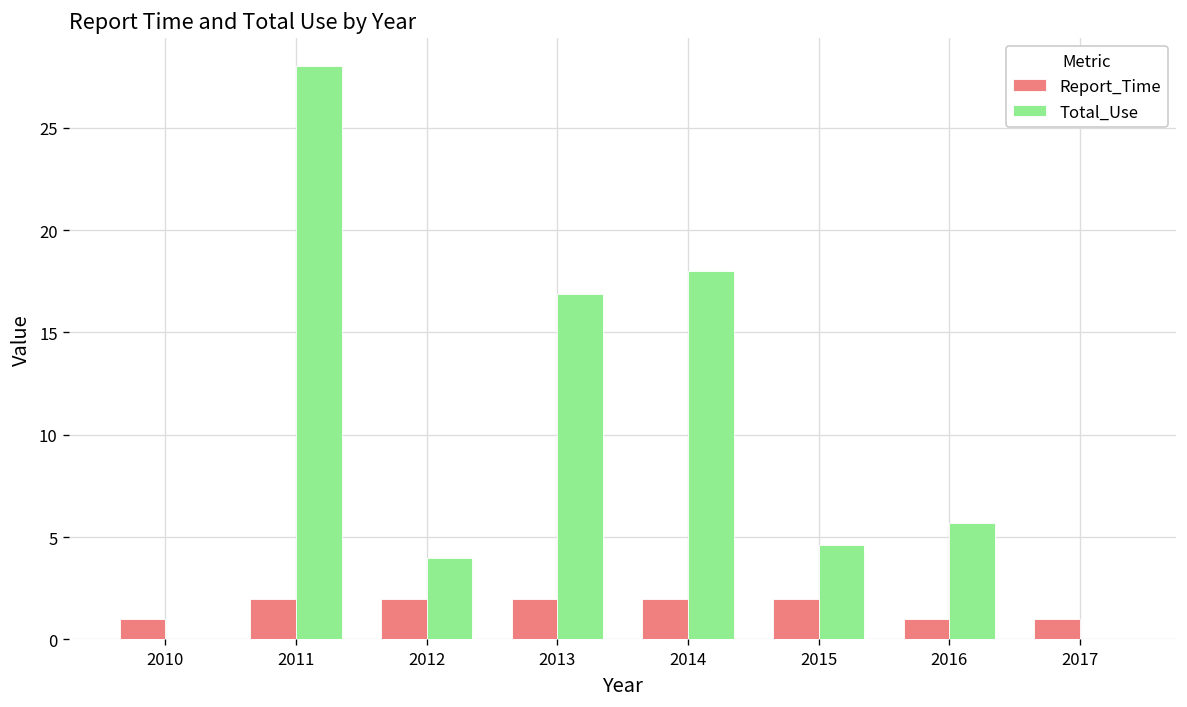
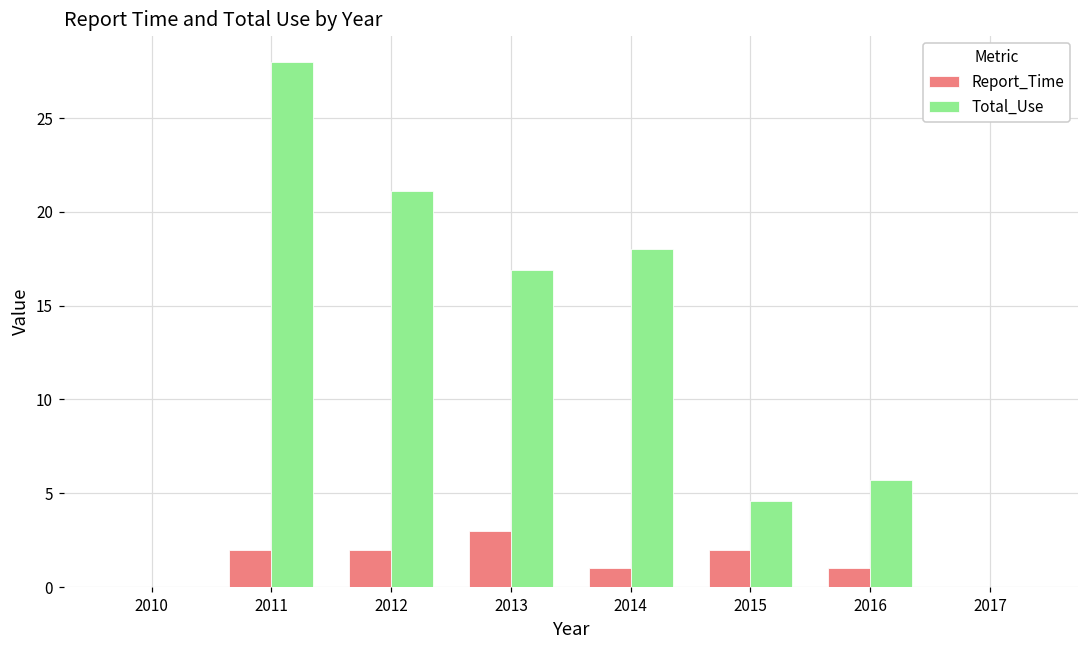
Report_Time, 2010: 1 -> 0
Total_Use, 2012: 4.0 -> 21.1
Report_Time, 2013: 2 -> 3
Report_Time, 2014: 2 -> 1
Report_Time, 2017: 1 -> 0
